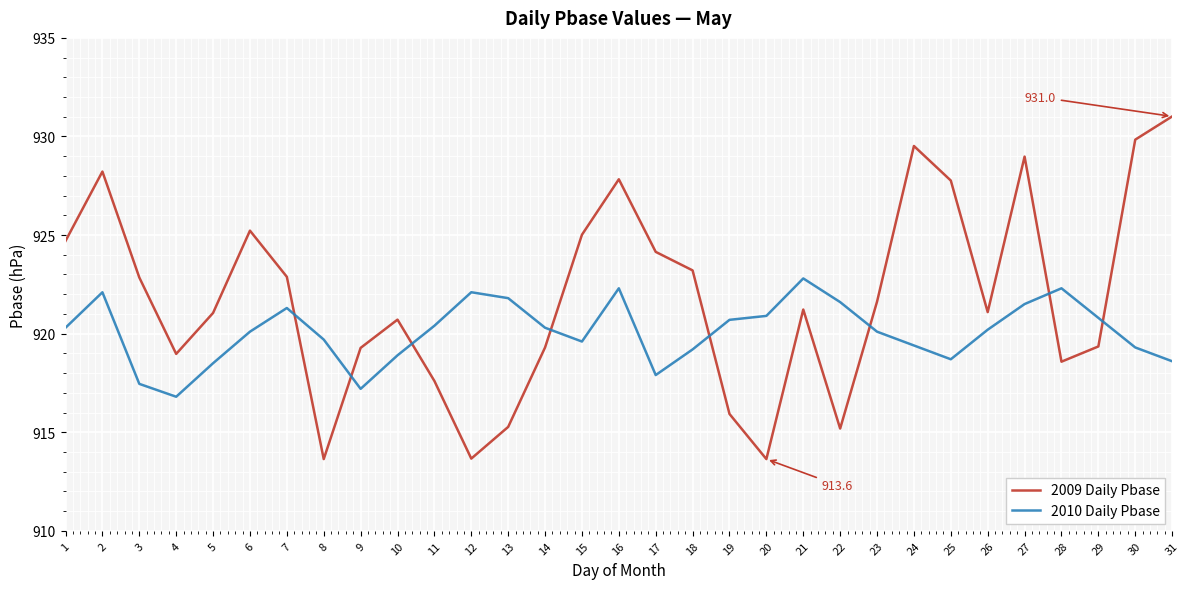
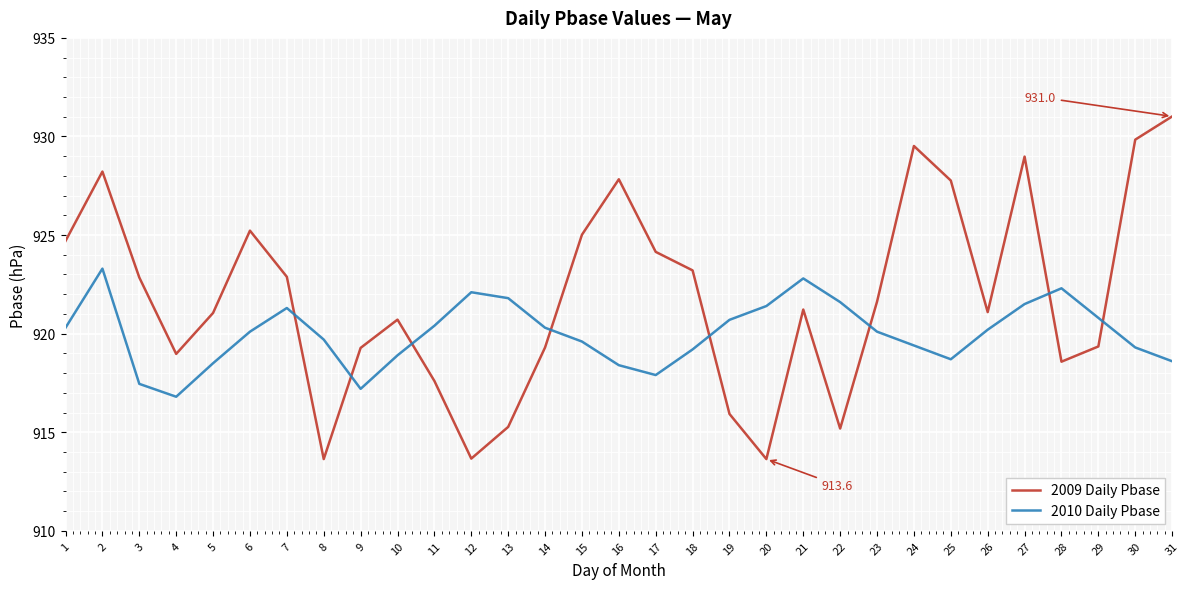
2010 Daily Pbase, 2: 922.1 -> 923.3
2010 Daily Pbase, 16: 922.3 -> 918.4
2010 Daily Pbase, 20: 920.9 -> 921.4
